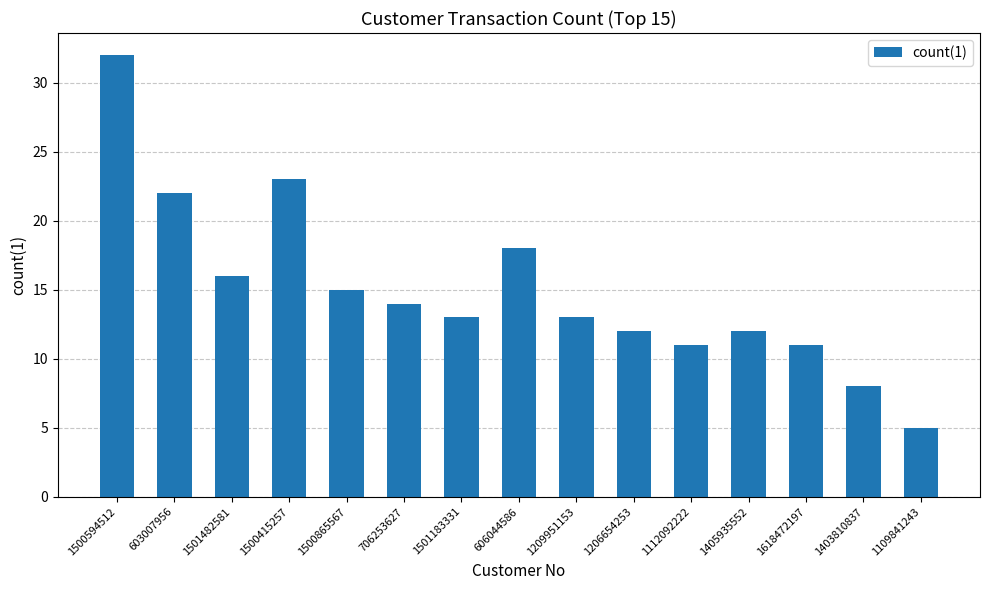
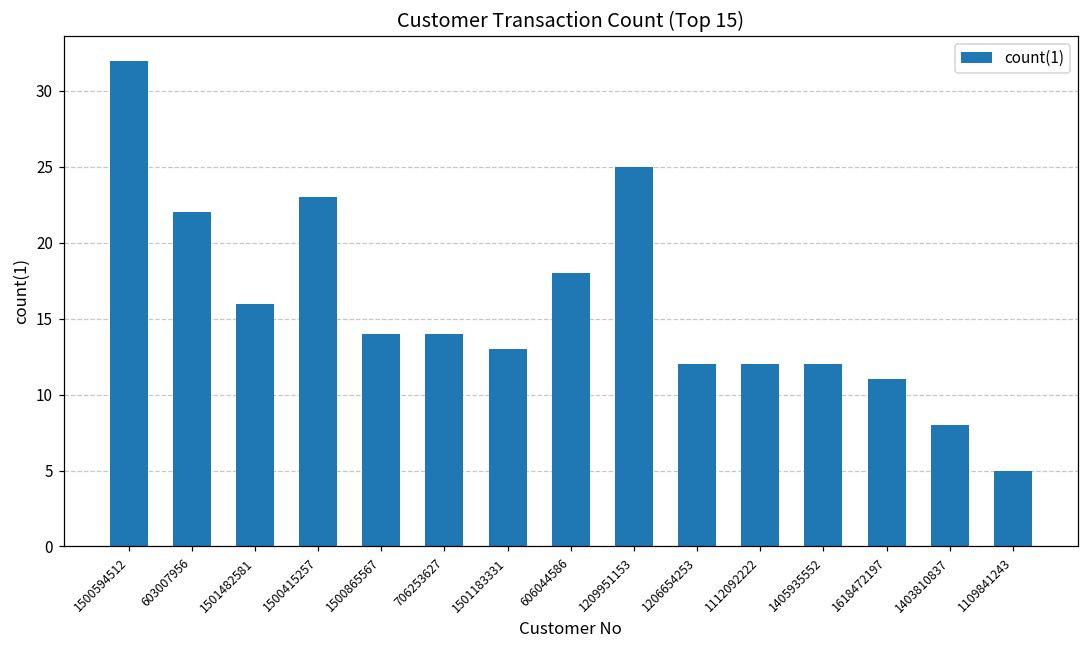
1500865567: 15 -> 14
1209951153: 13 -> 25
1112092222: 11 -> 12
